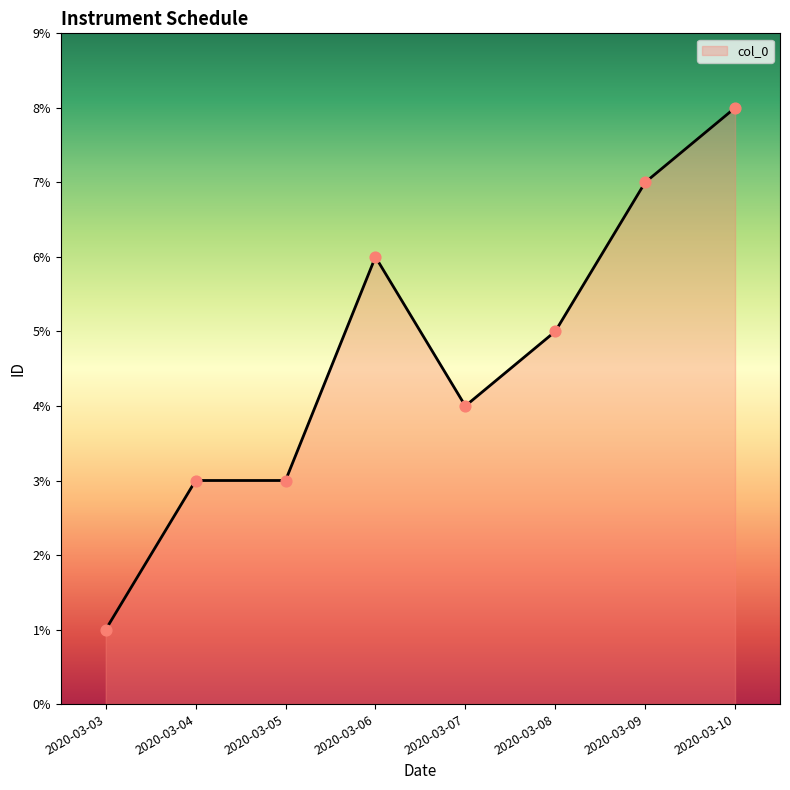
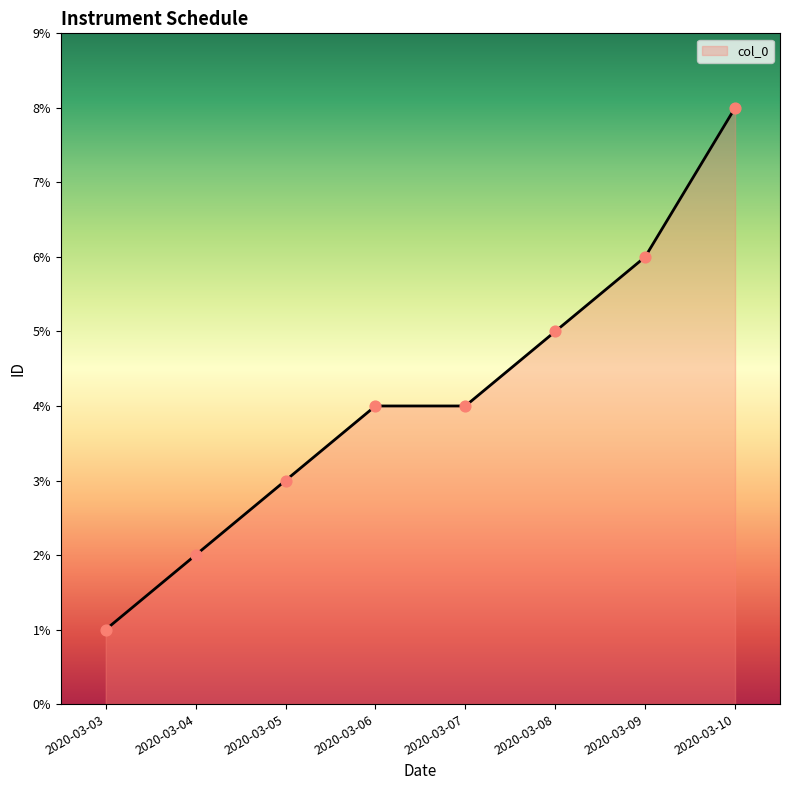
2020-03-04: 3% -> 2%
2020-03-06: 6% -> 4%
2020-03-09: 7% -> 6%
